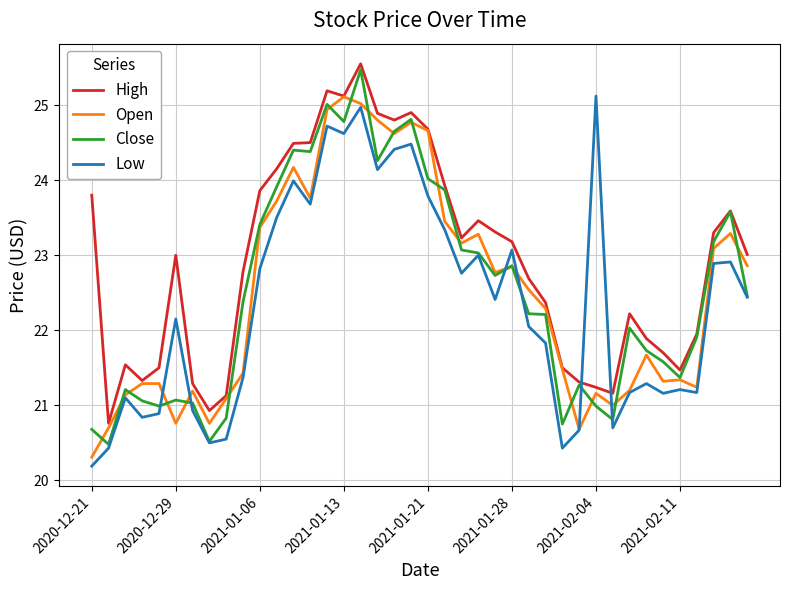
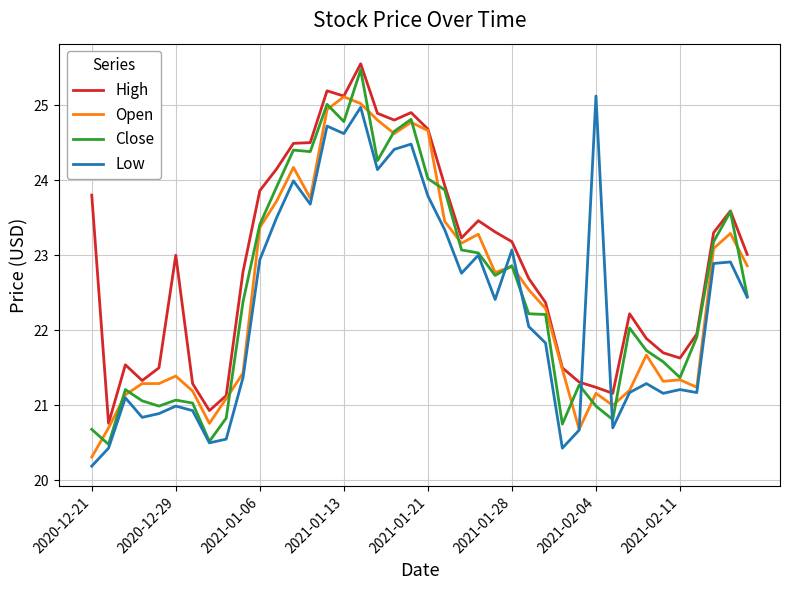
Open, 2020-12-29: 20.8 -> 21.4
Low, 2020-12-29: 22.2 -> 21.0
Low, 2021-01-06: 22.8 -> 22.9
High, 2021-02-11: 21.5 -> 21.6
